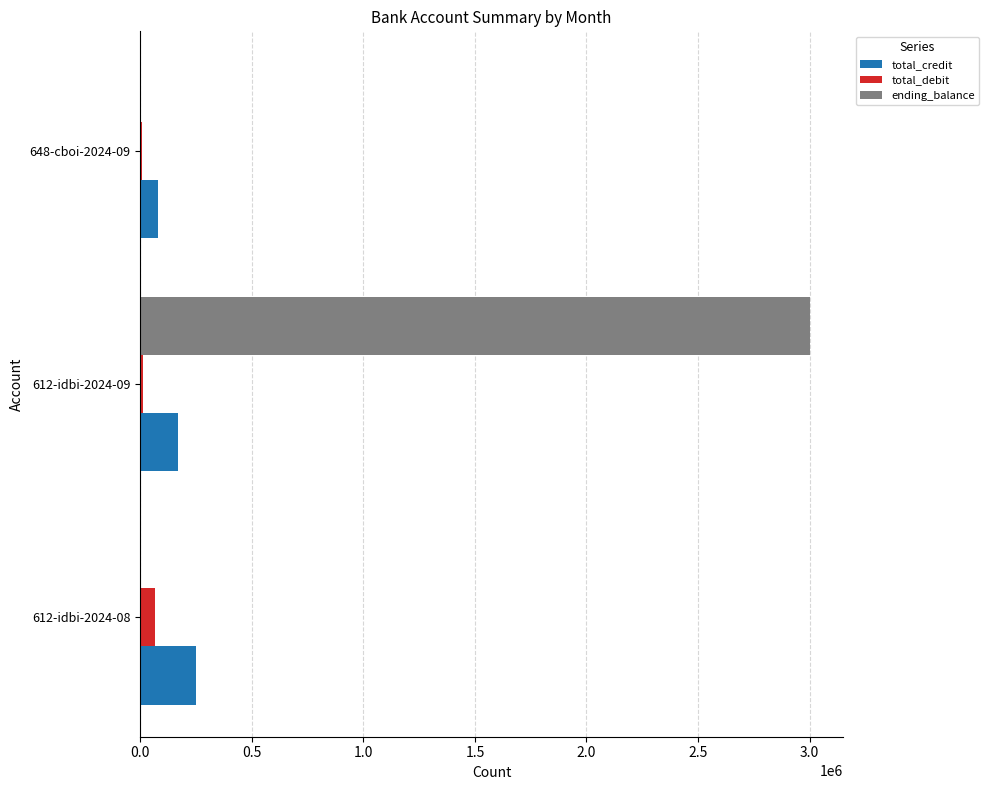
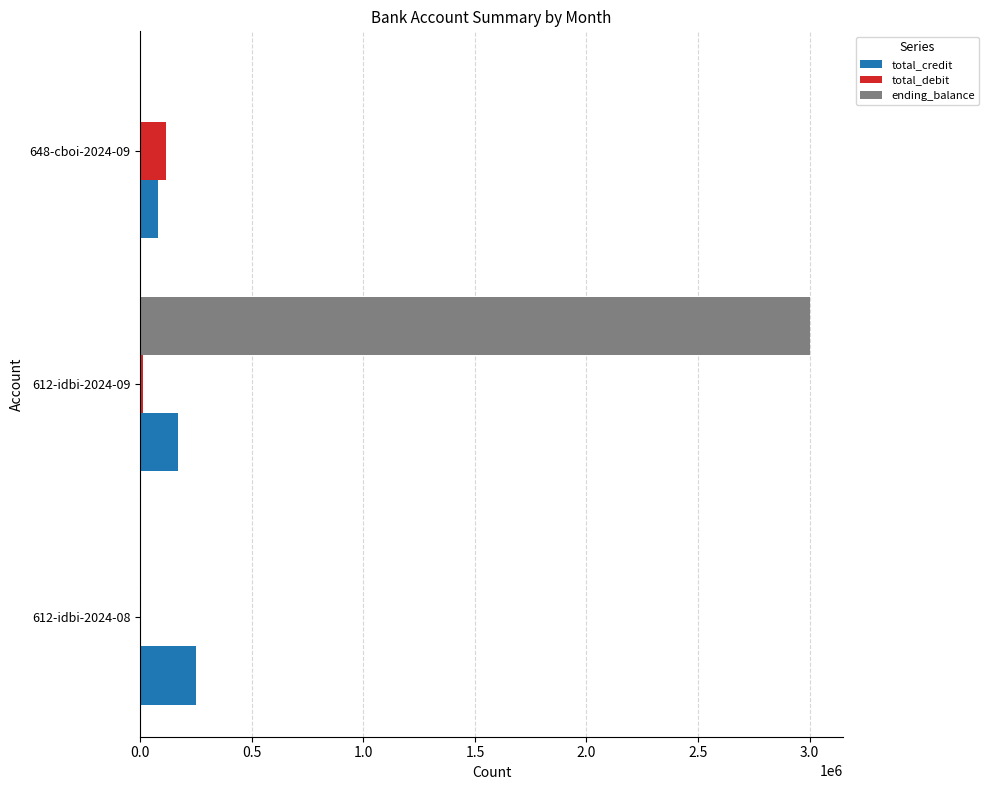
total_debit, 648-cboi-2024-09: 10000 -> 110000
total_debit, 612-idbi-2024-08: 70000 -> 0
